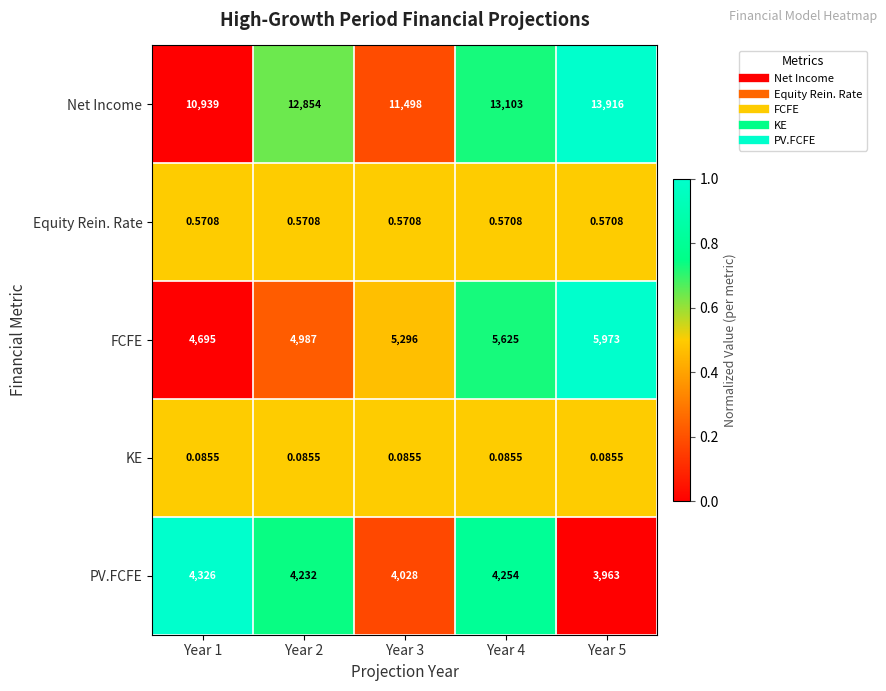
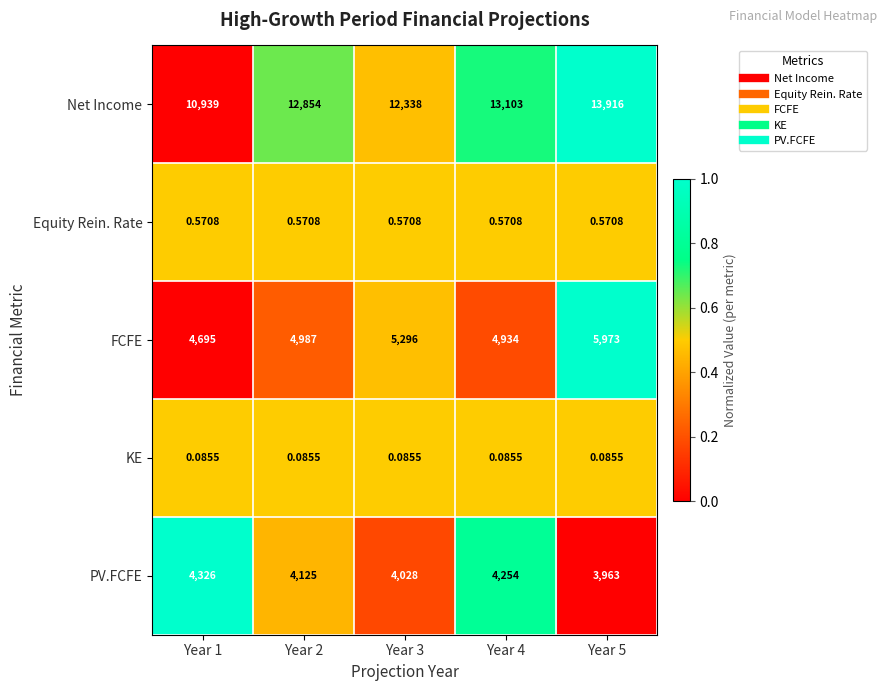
Net Income, Year 3: 11,498 -> 12,338
FCFE, Year 4: 5,625 -> 4,934
PV.FCFE, Year 2: 4,232 -> 4,125
